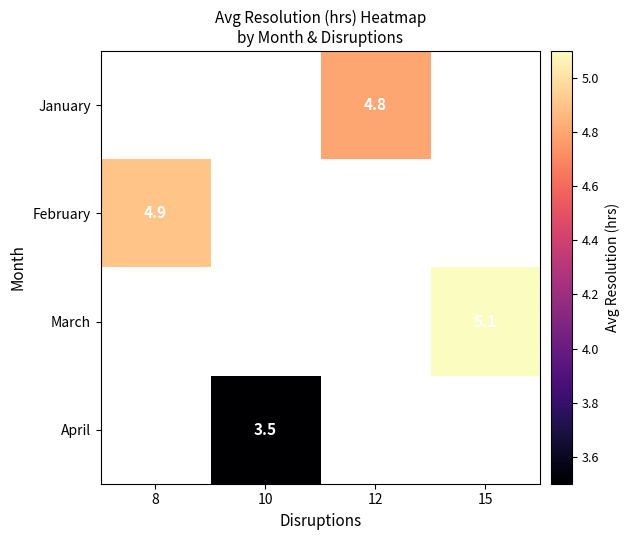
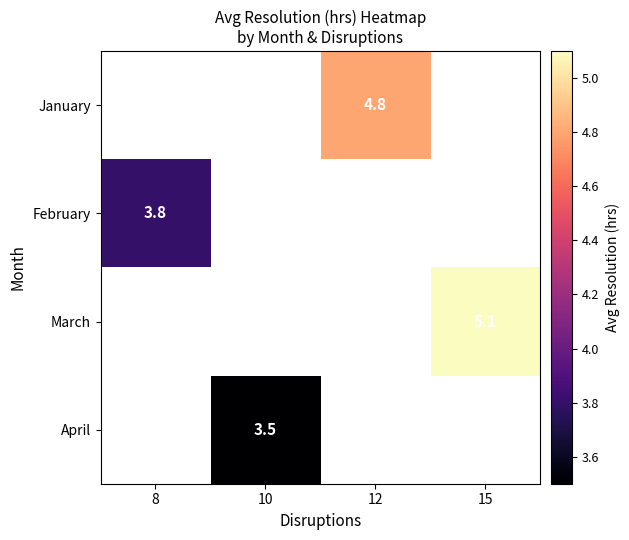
February, 8: 4.9 -> 3.8
